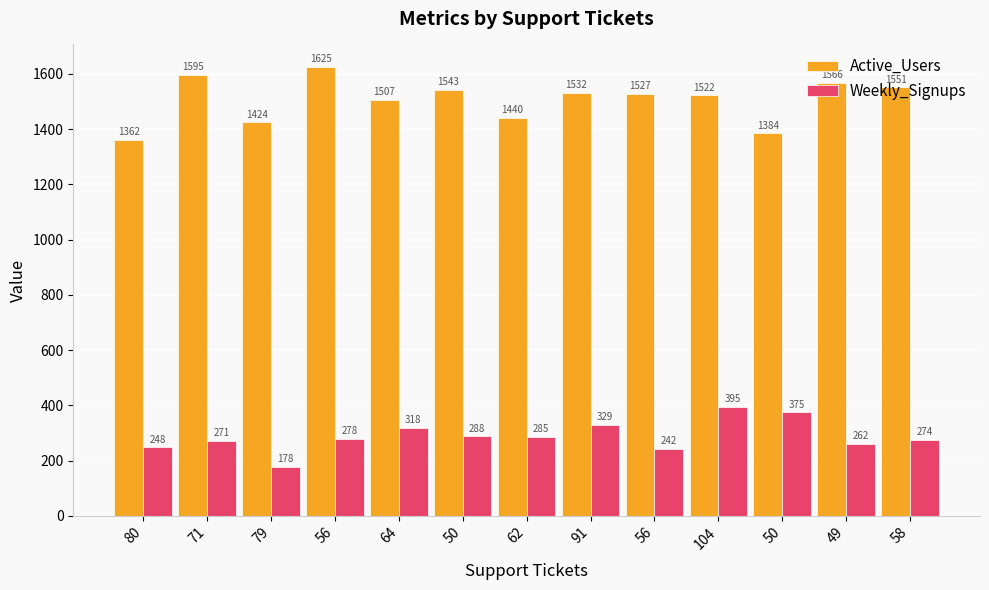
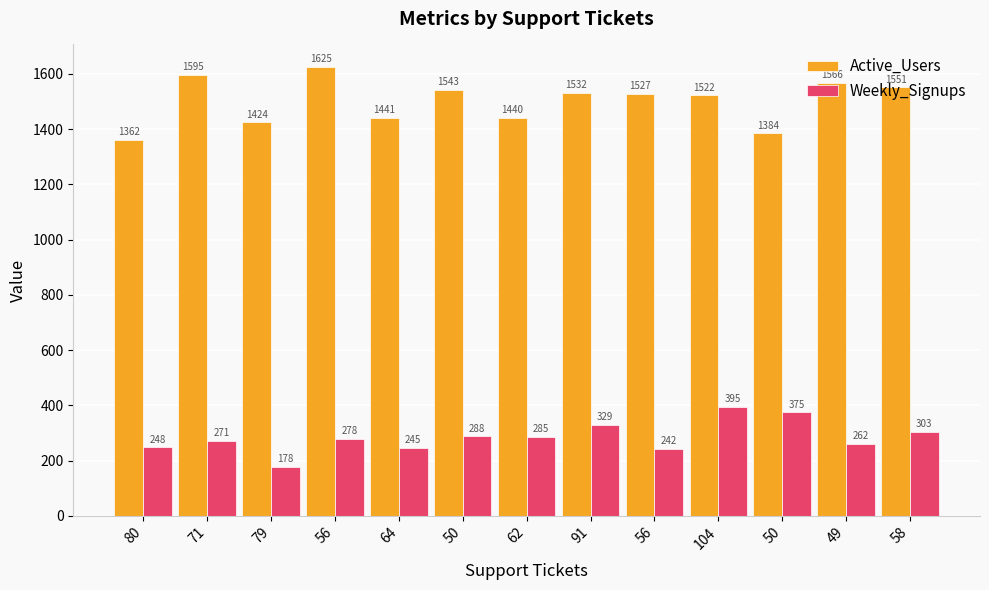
Active_Users, 64: 1507 -> 1441
Weekly_Signups, 64: 318 -> 245
Weekly_Signups, 58: 274 -> 303
